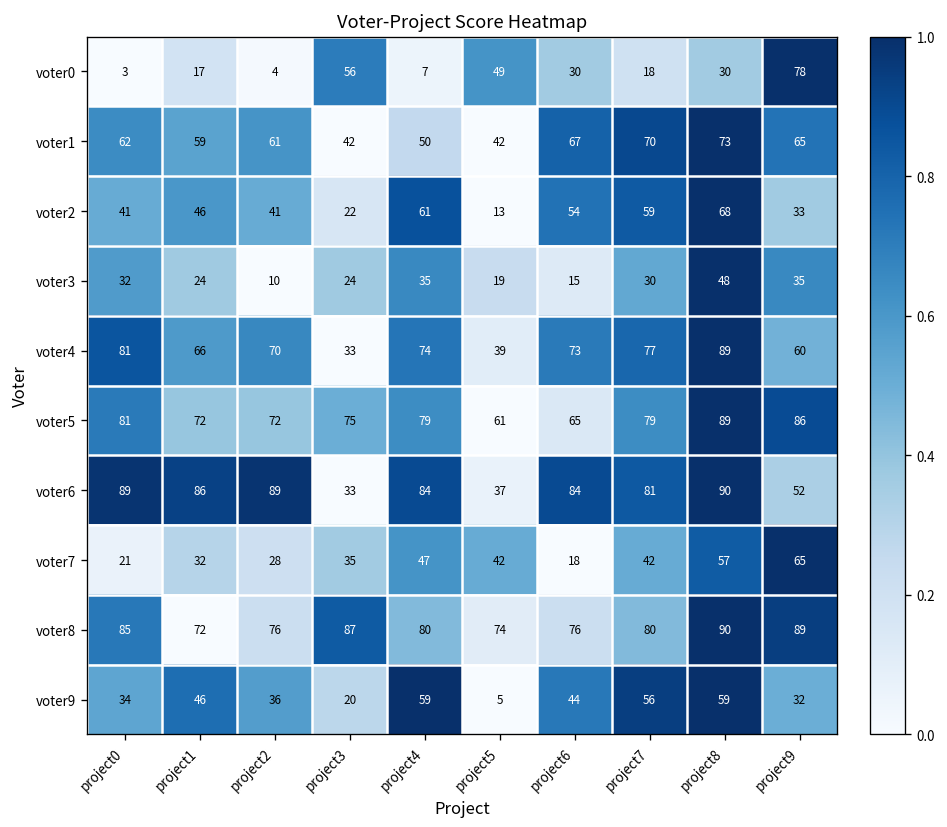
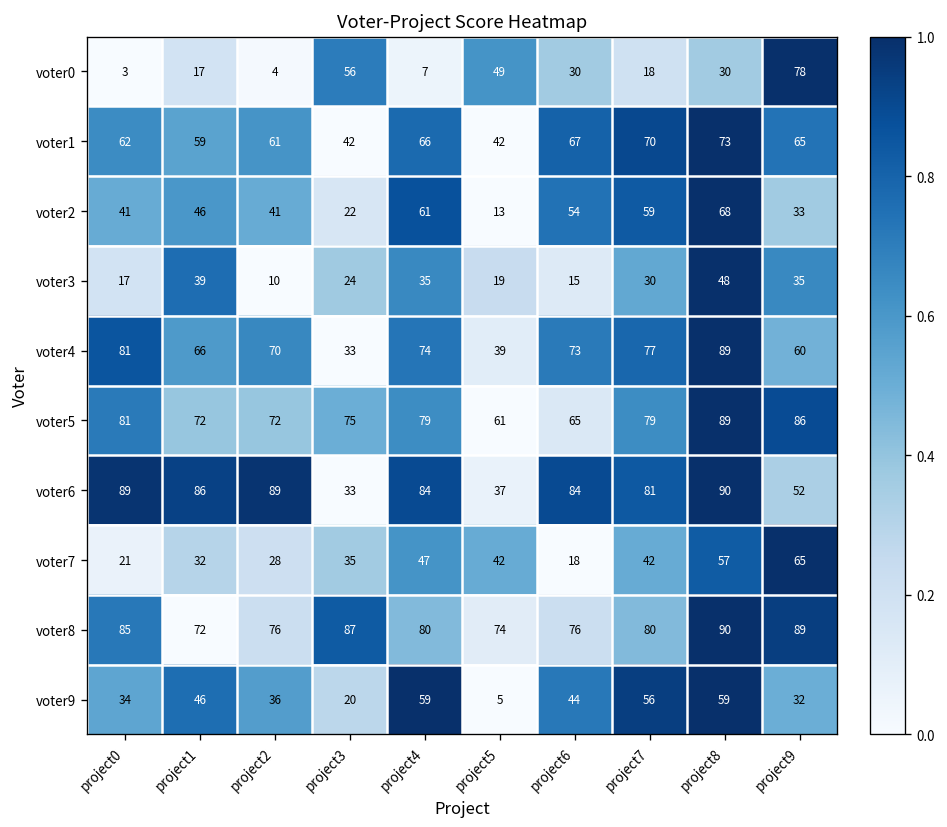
voter1, project4: 50 -> 66
voter3, project0: 32 -> 17
voter3, project1: 24 -> 39
